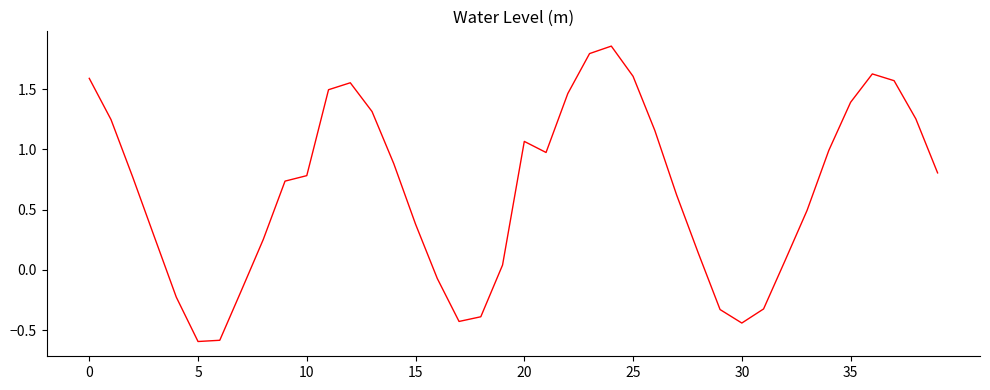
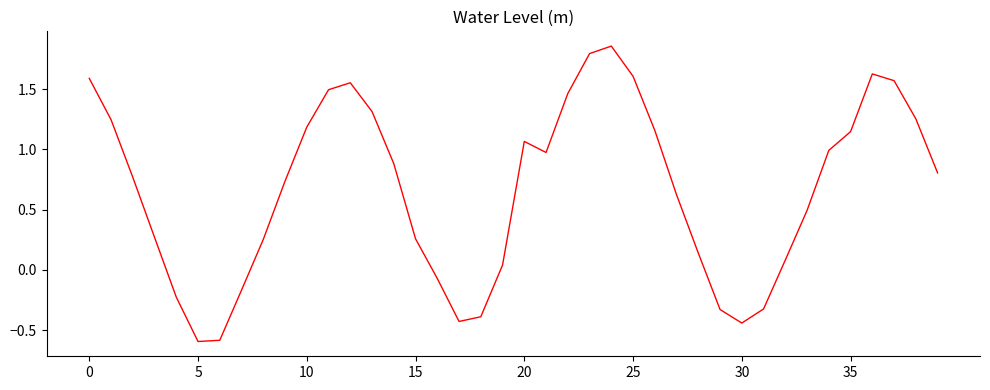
10: 0.78 -> 1.18
15: 0.38 -> 0.26
35: 1.39 -> 1.15
